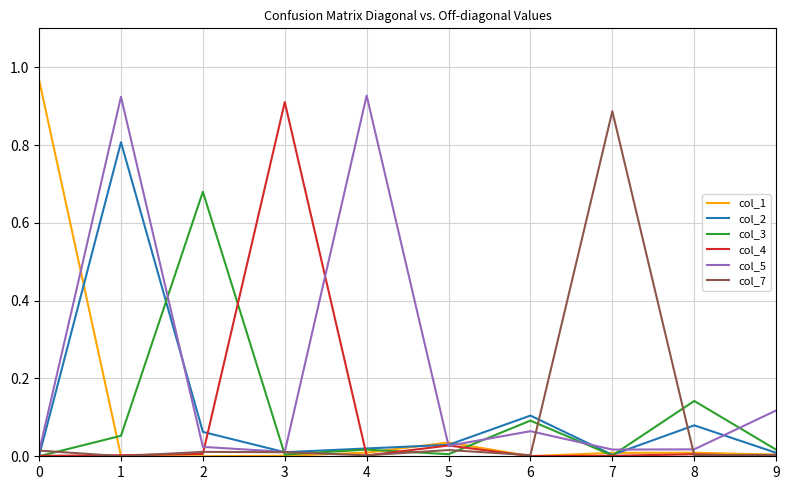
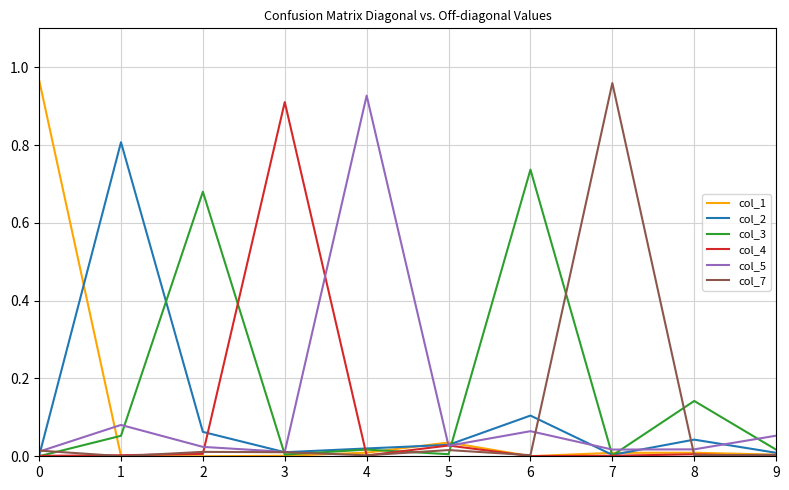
col_5, 1: 0.92 -> 0.08
col_3, 6: 0.09 -> 0.74
col_7, 7: 0.89 -> 0.96
col_2, 8: 0.08 -> 0.04
col_5, 9: 0.12 -> 0.05
